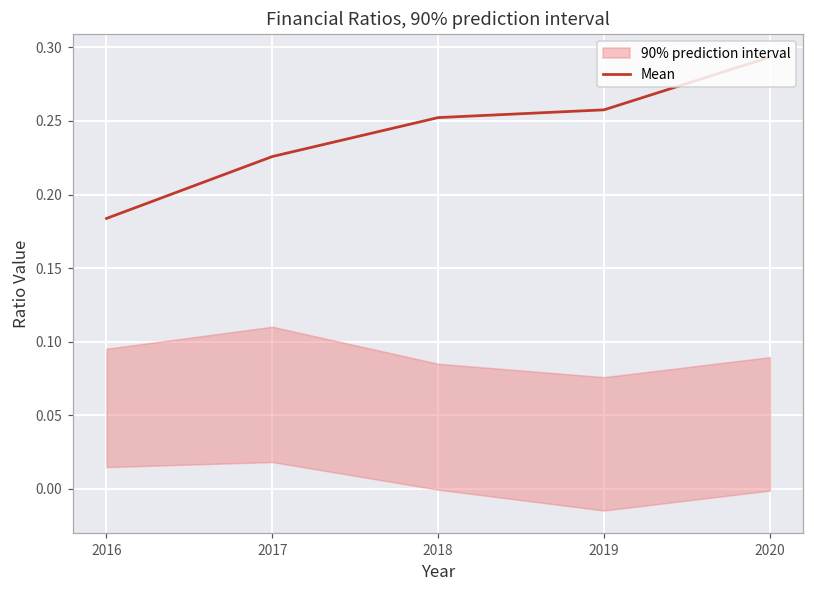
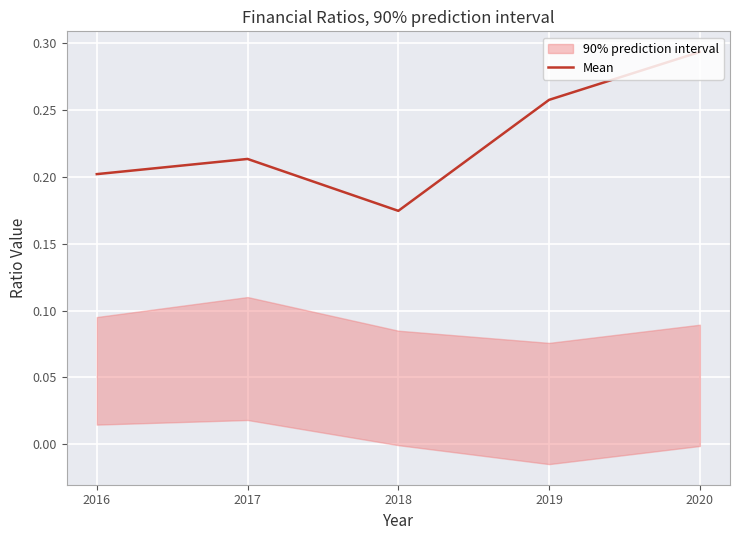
Mean, 2016: 0.184 -> 0.202
Mean, 2017: 0.226 -> 0.213
Mean, 2018: 0.252 -> 0.175
